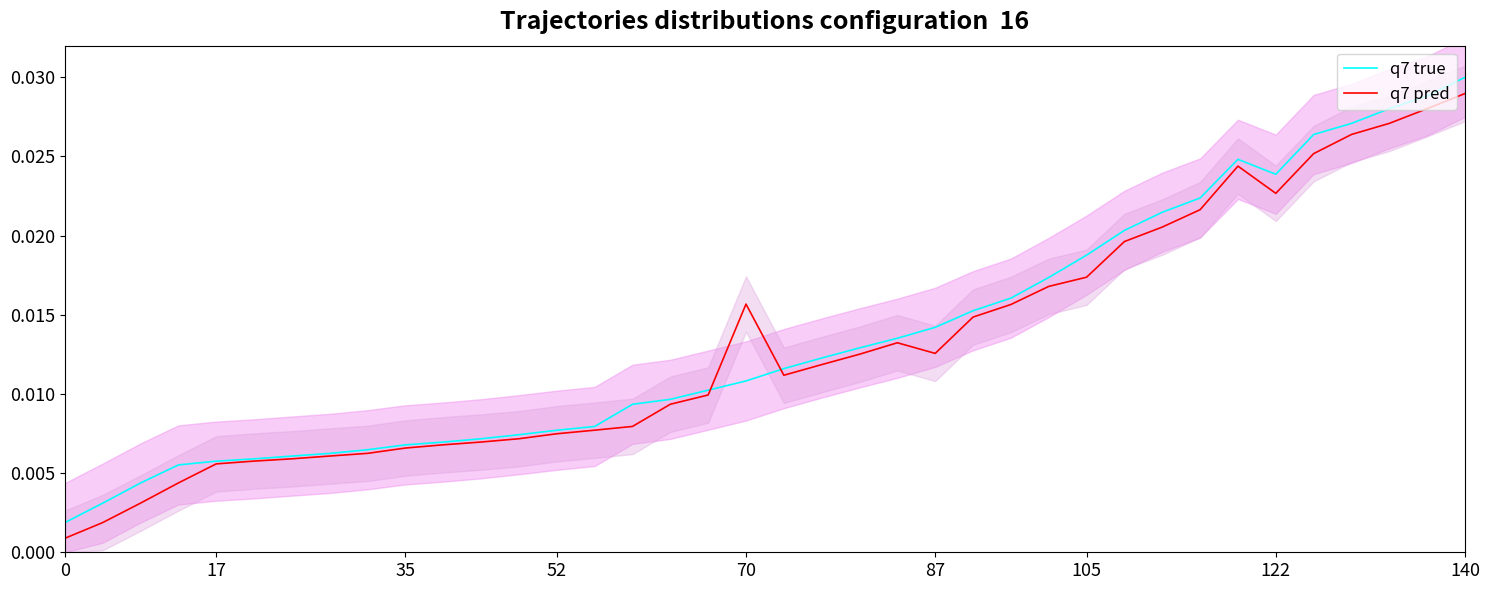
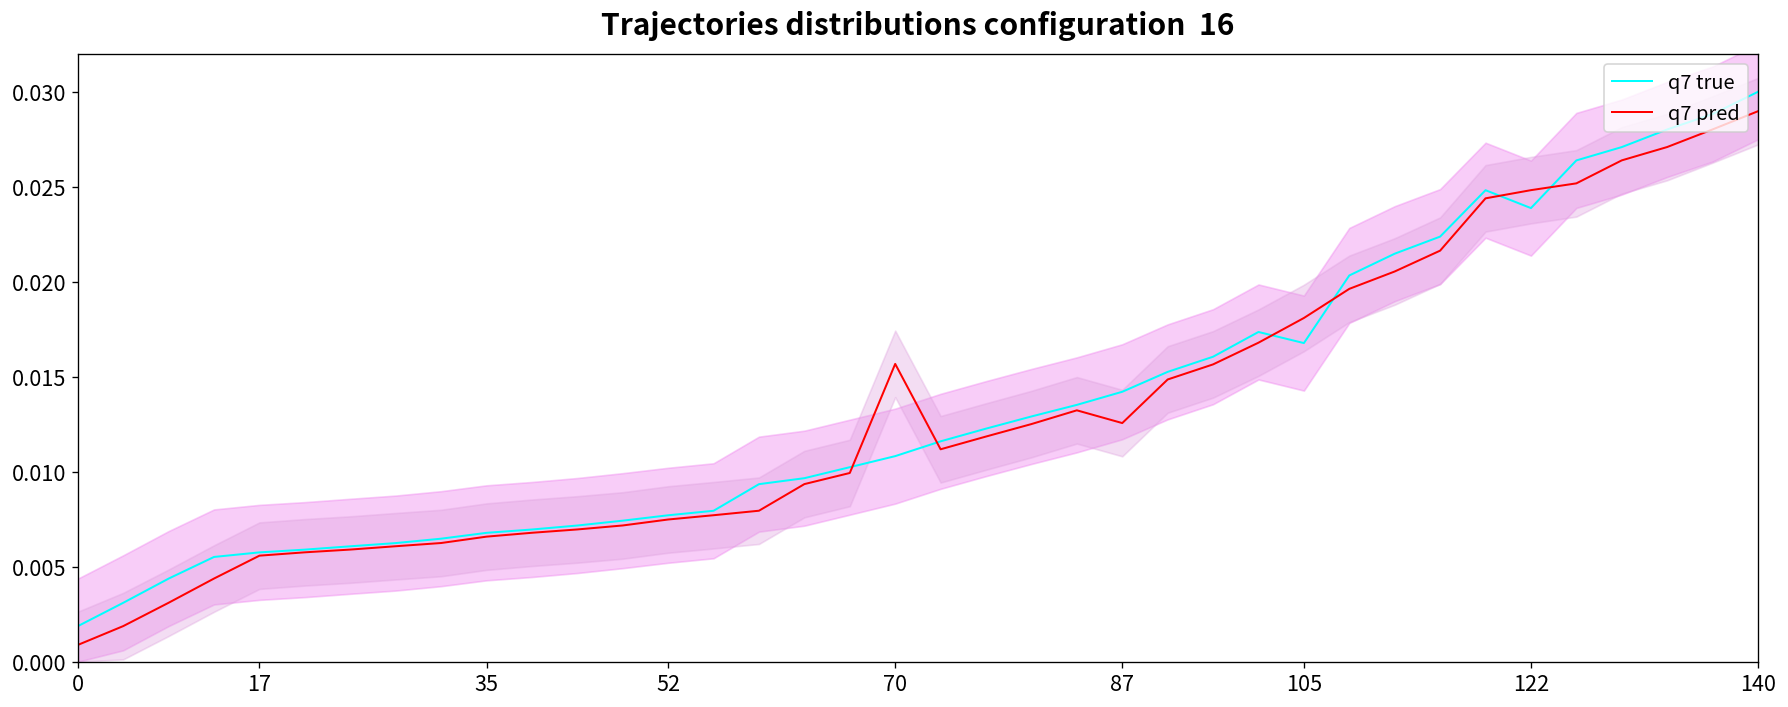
q7 true, 105: 0.0188 -> 0.0168
q7 pred, 105: 0.0174 -> 0.0181
q7 pred, 122: 0.0227 -> 0.0248
